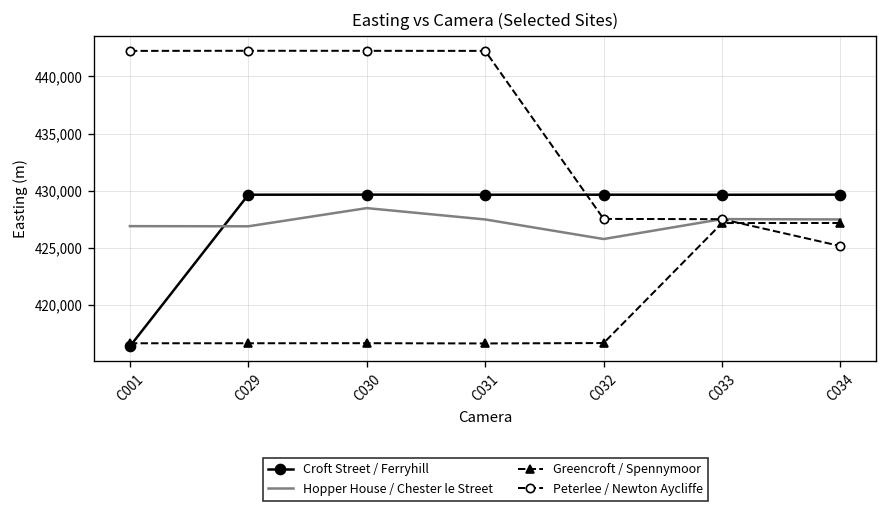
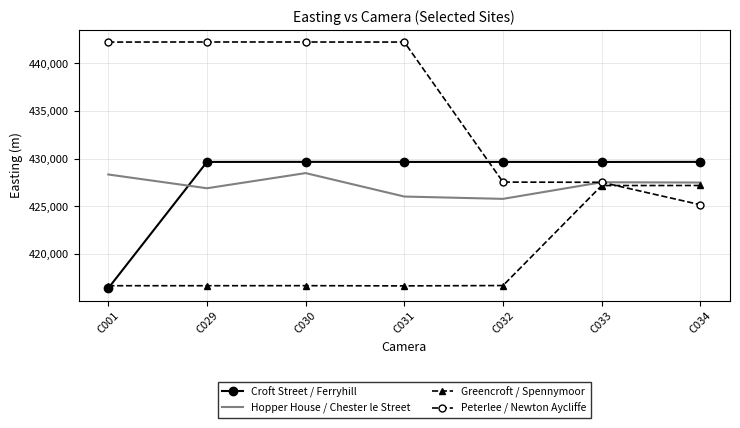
Hopper House / Chester le Street, C001: 427,000 -> 428,000
Hopper House / Chester le Street, C031: 427,000 -> 426,000
